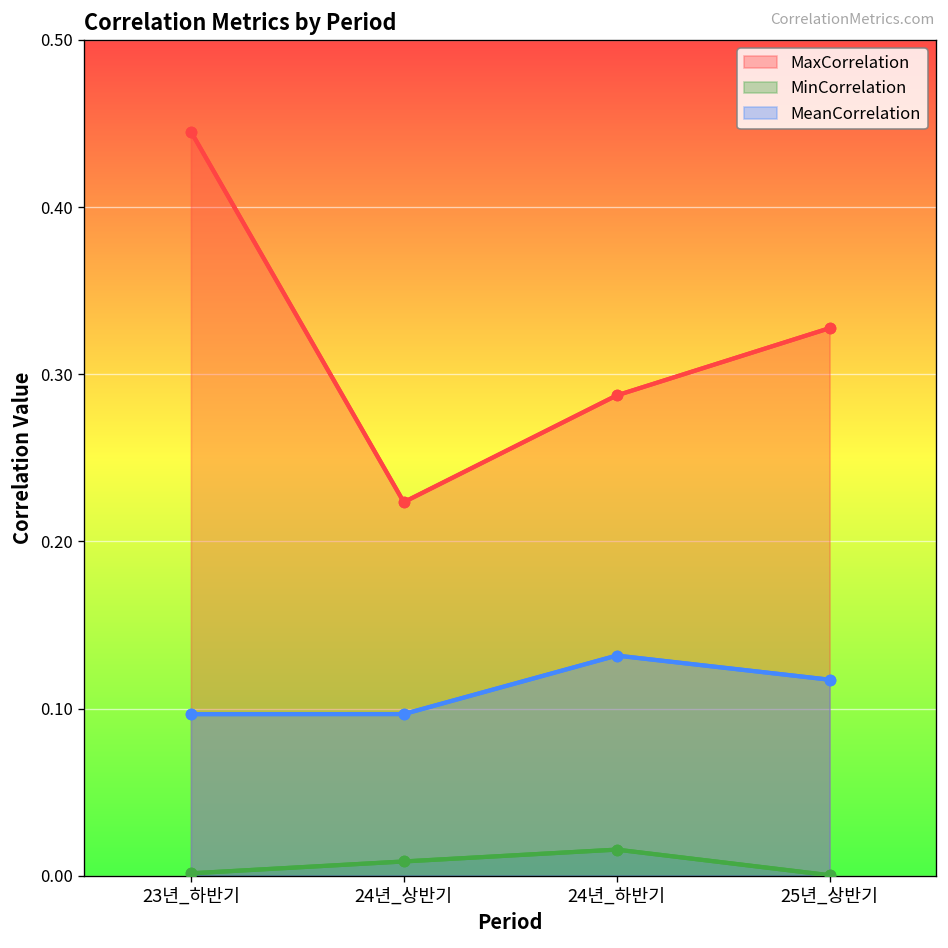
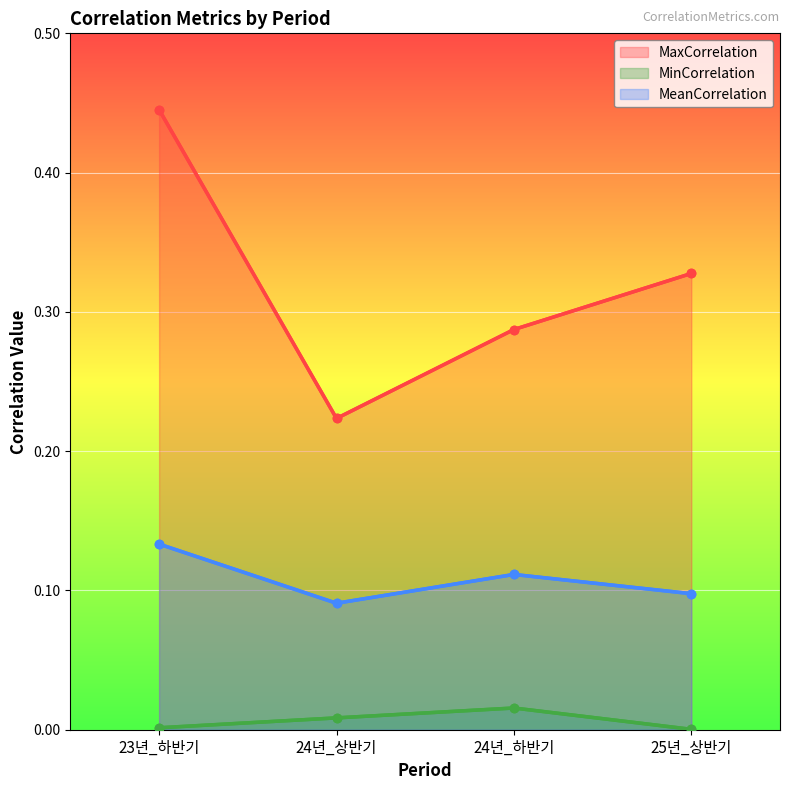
MeanCorrelation, 23년_하반기: 0.097 -> 0.133
MeanCorrelation, 24년_상반기: 0.097 -> 0.091
MeanCorrelation, 24년_하반기: 0.132 -> 0.111
MeanCorrelation, 25년_상반기: 0.117 -> 0.098
